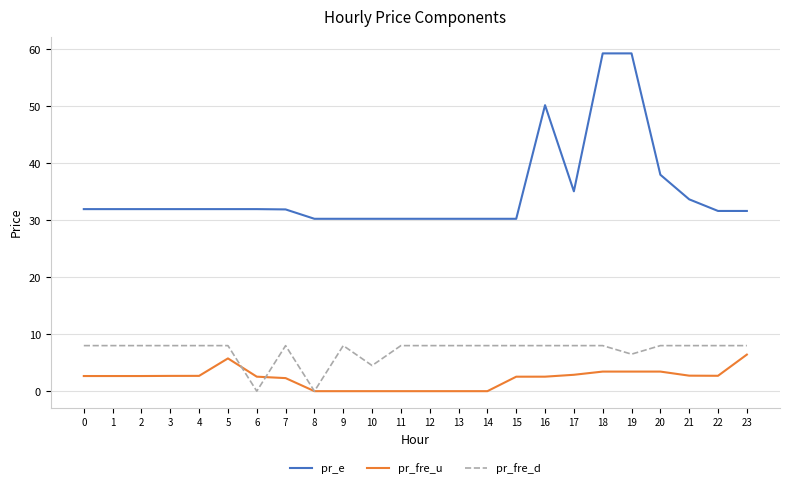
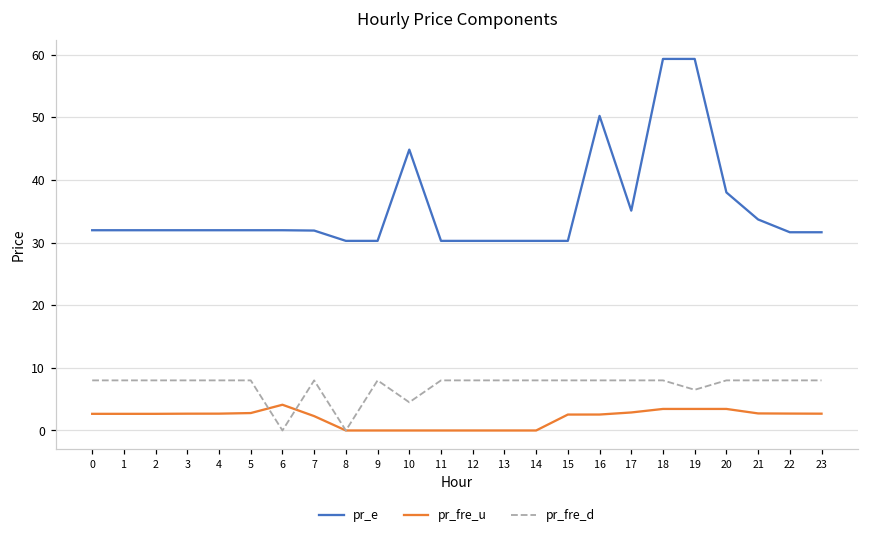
pr_fre_u, 5: 6 -> 3
pr_fre_u, 6: 3 -> 4
pr_e, 10: 30 -> 45
pr_fre_u, 23: 6 -> 3
